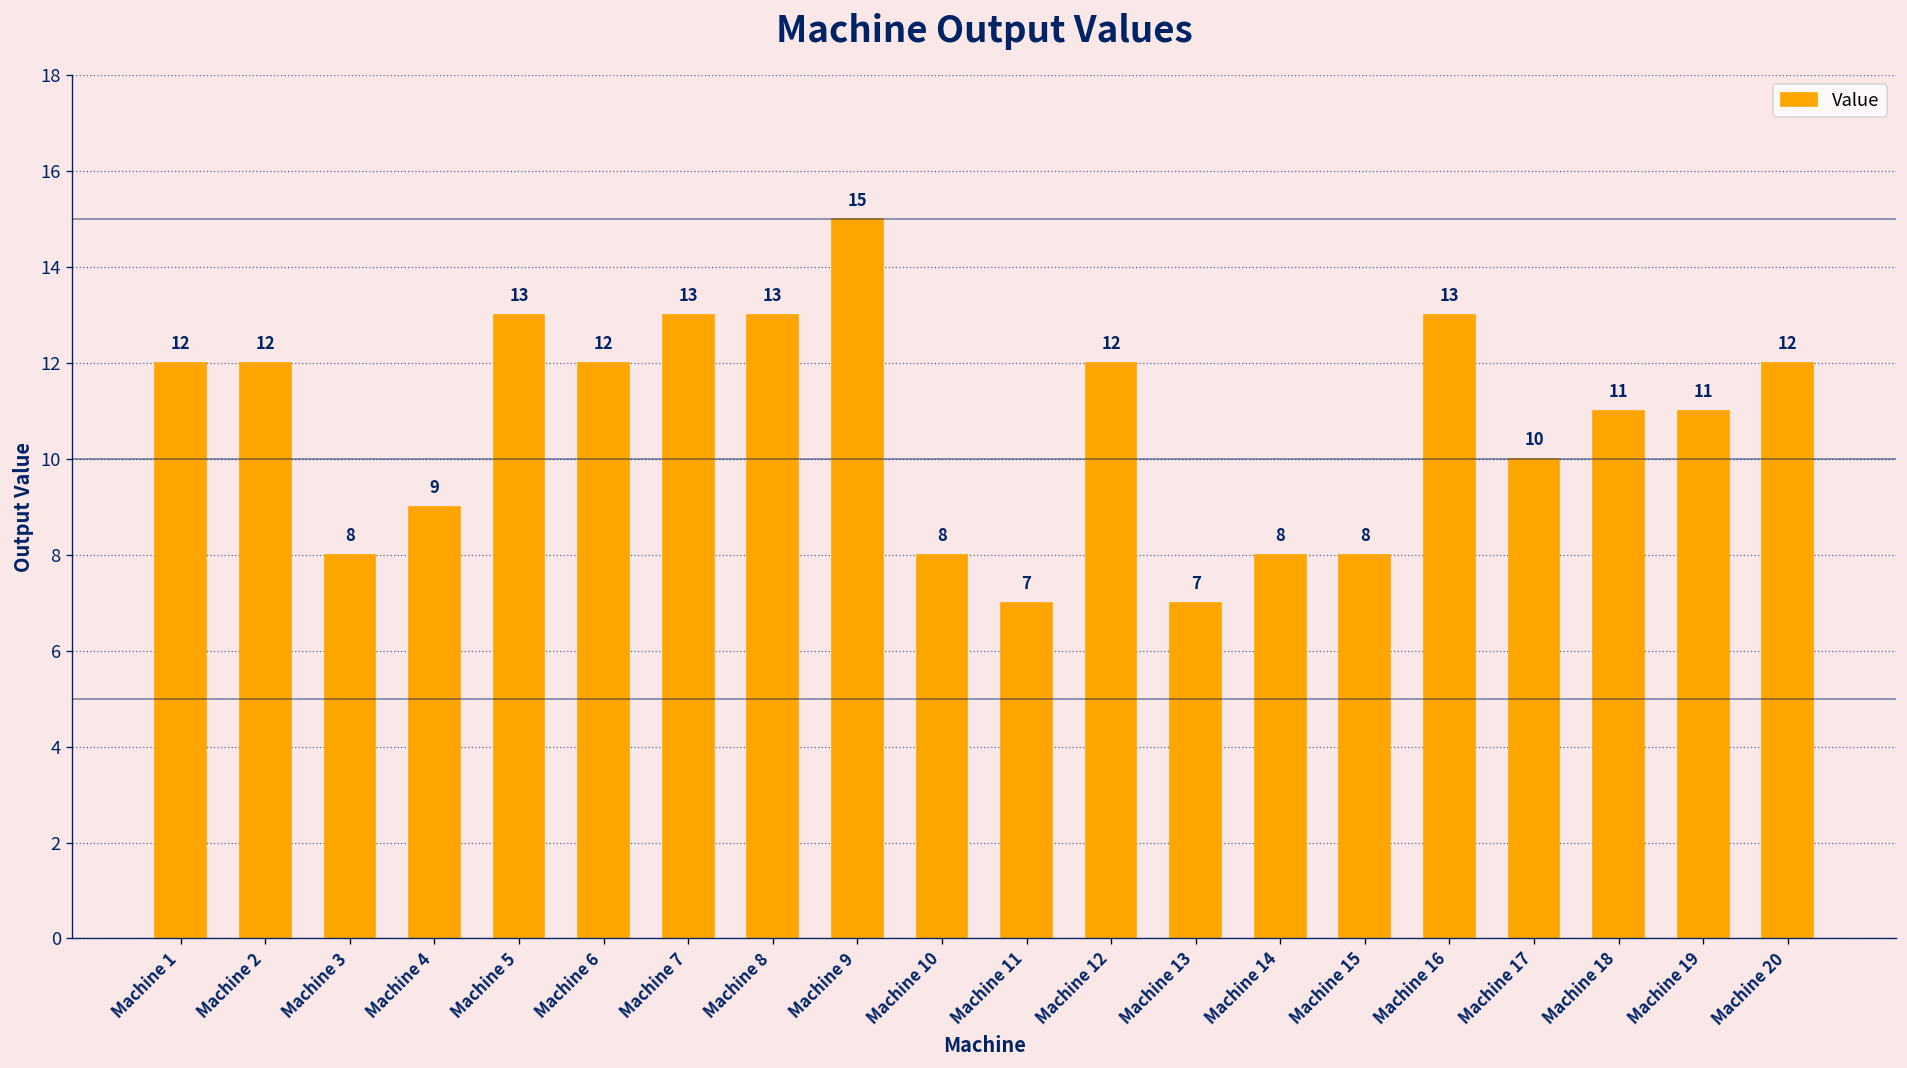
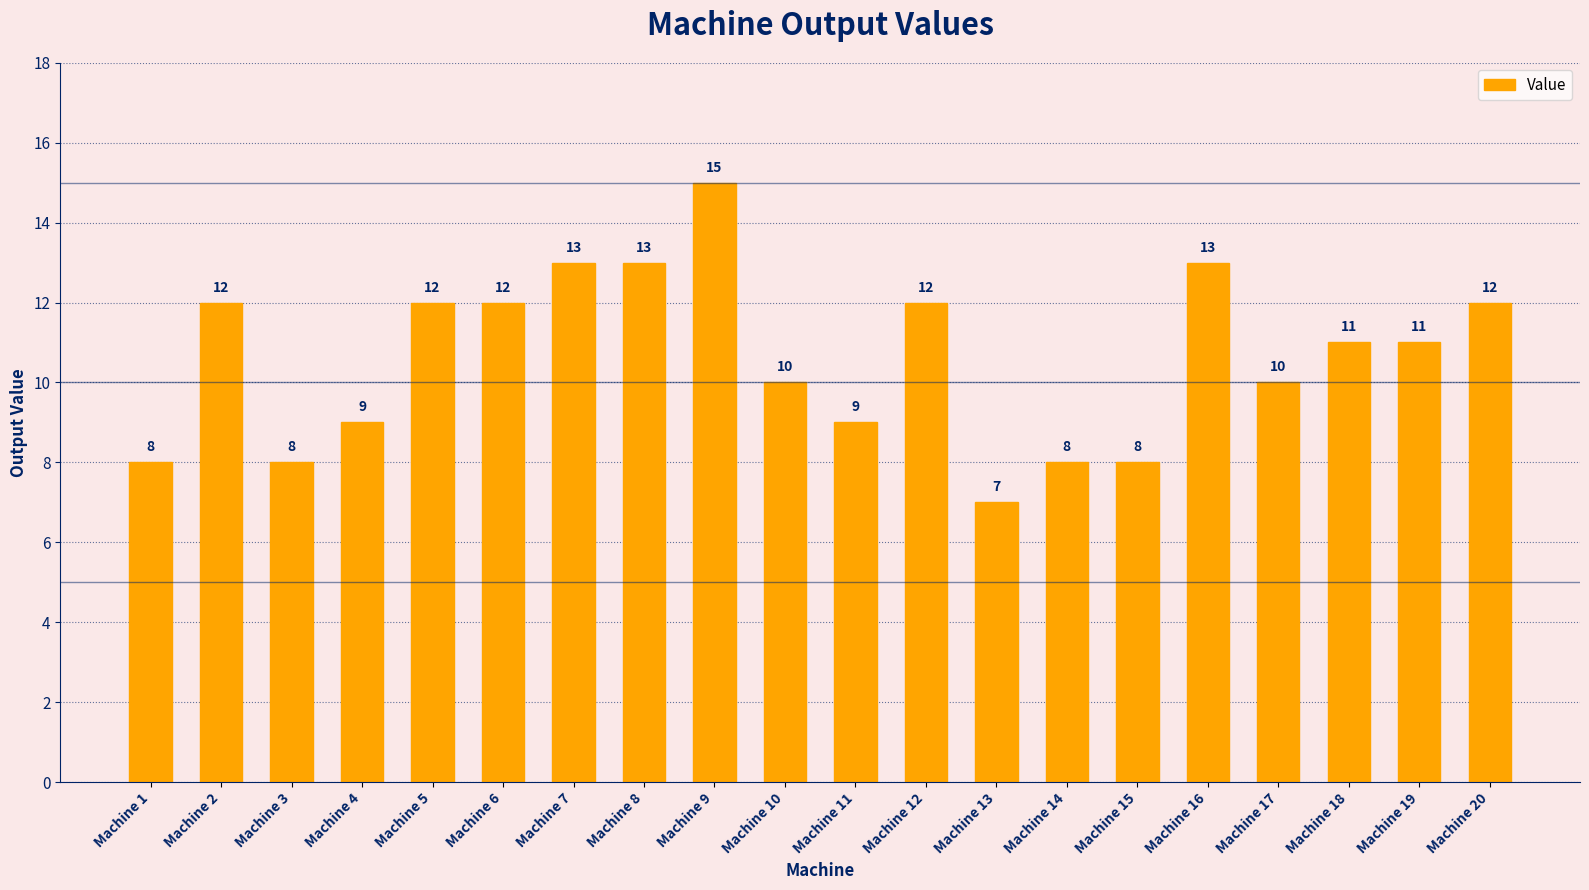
Machine 1: 12 -> 8
Machine 5: 13 -> 12
Machine 10: 8 -> 10
Machine 11: 7 -> 9
